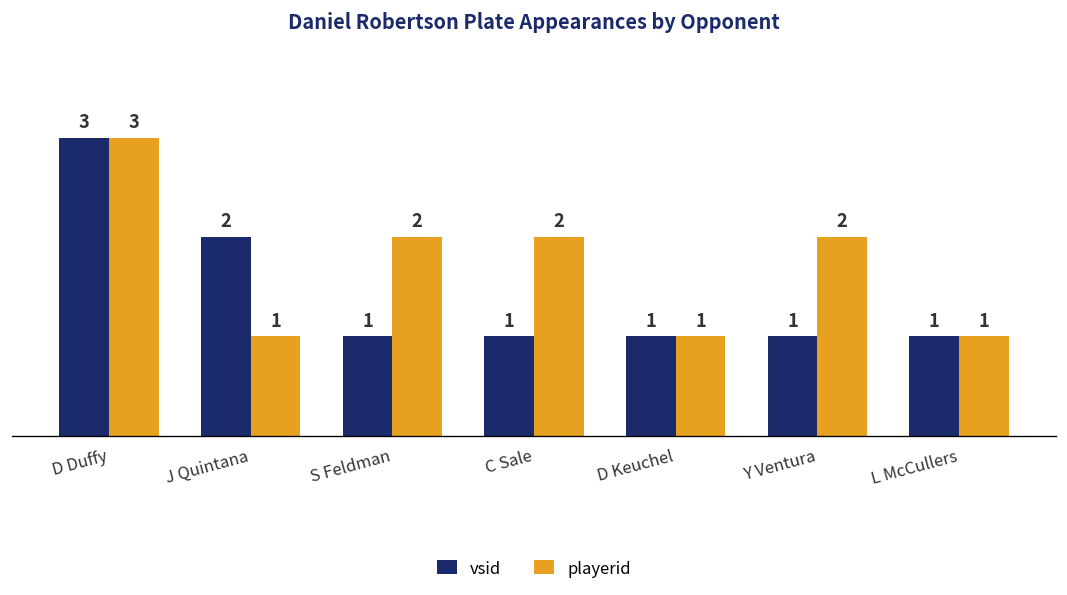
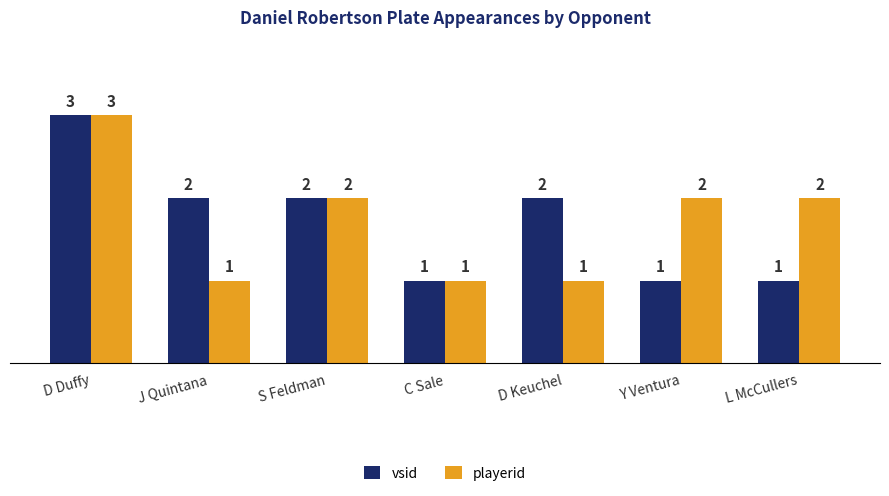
vsid, S Feldman: 1 -> 2
playerid, C Sale: 2 -> 1
vsid, D Keuchel: 1 -> 2
playerid, L McCullers: 1 -> 2
